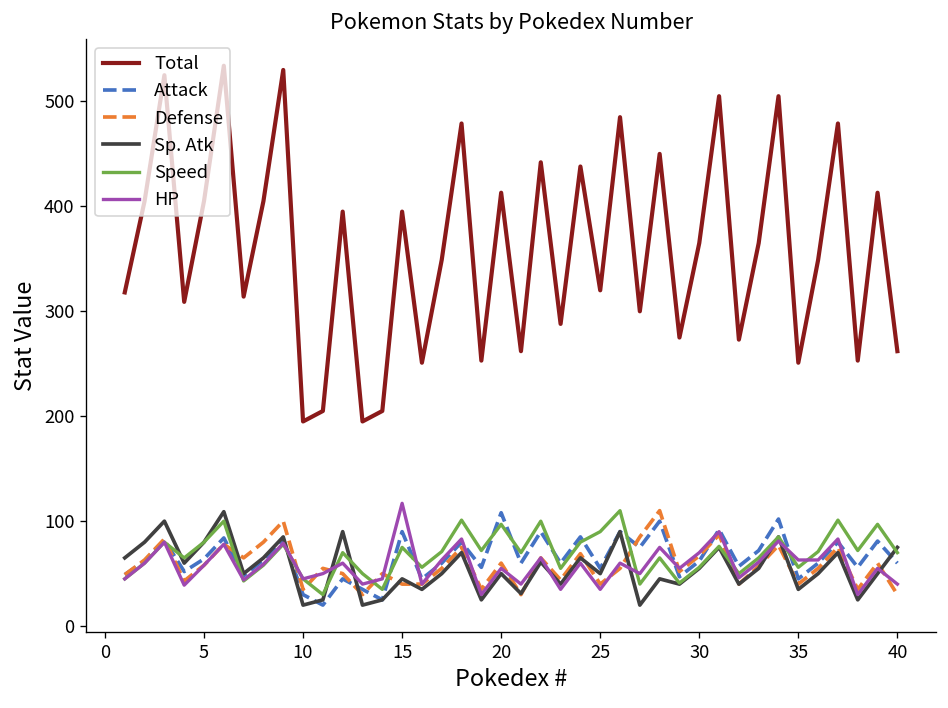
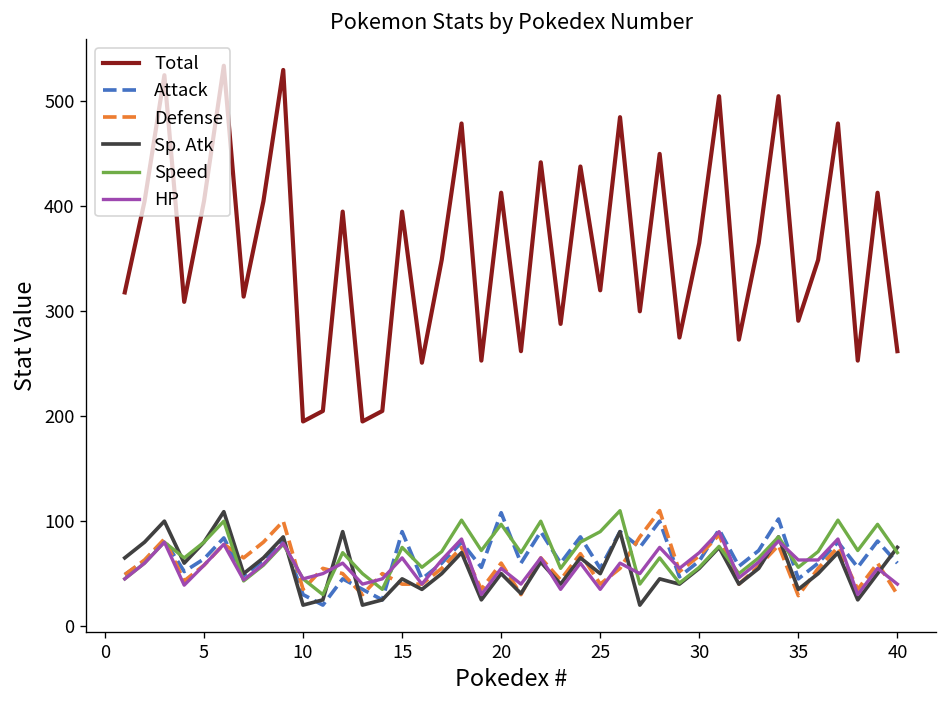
HP, 15: 120 -> 70
Total, 35: 250 -> 290
Defense, 35: 40 -> 30
